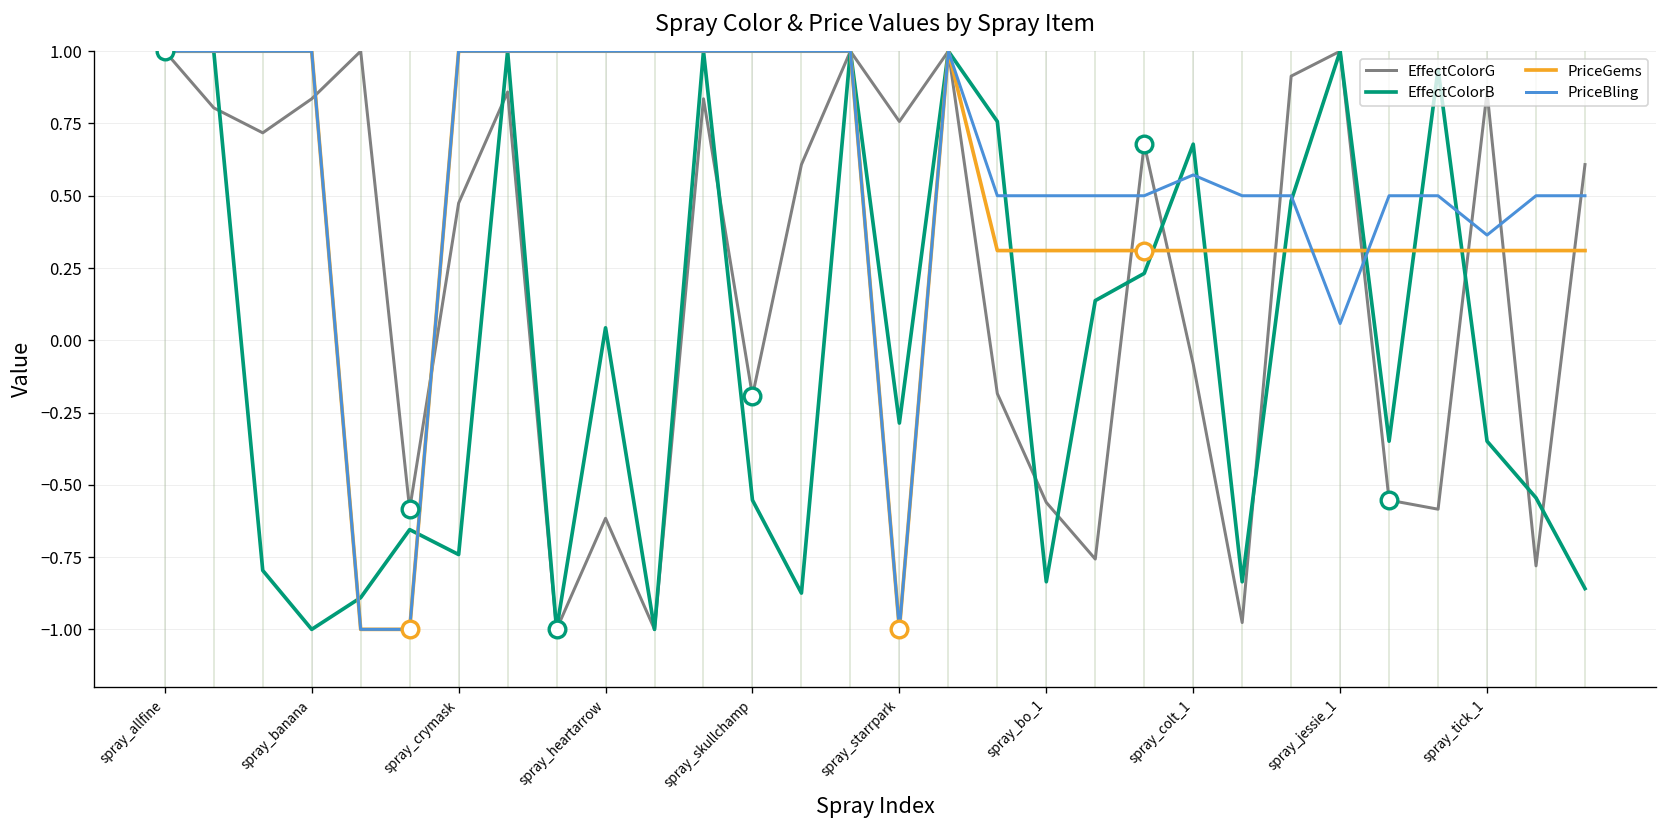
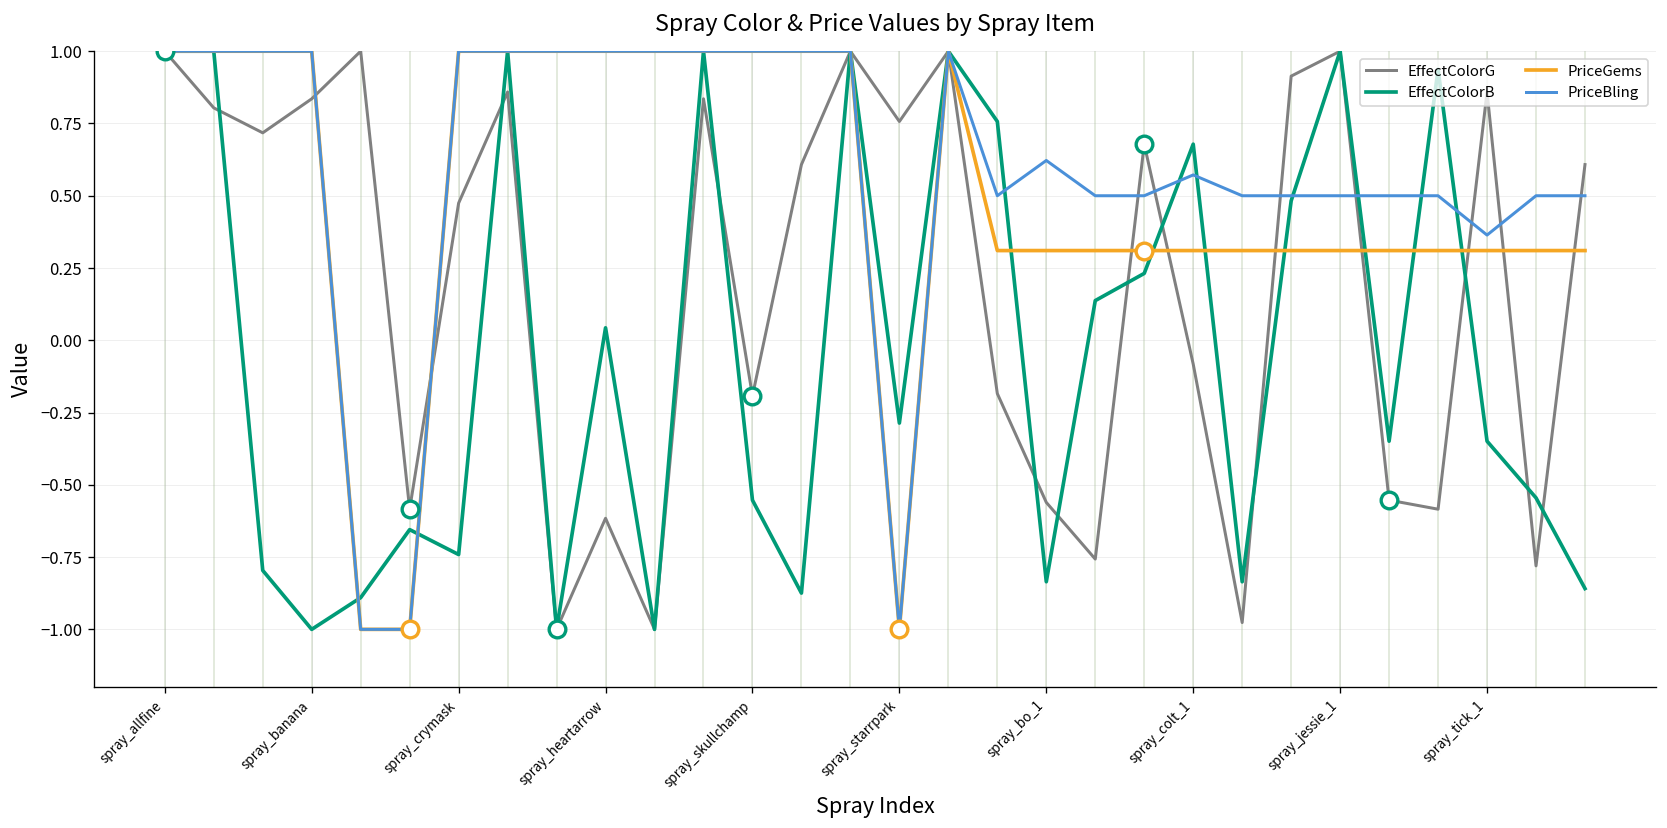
PriceBling, spray_bo_1: 0.50 -> 0.62
PriceBling, spray_jessie_1: 0.06 -> 0.50
